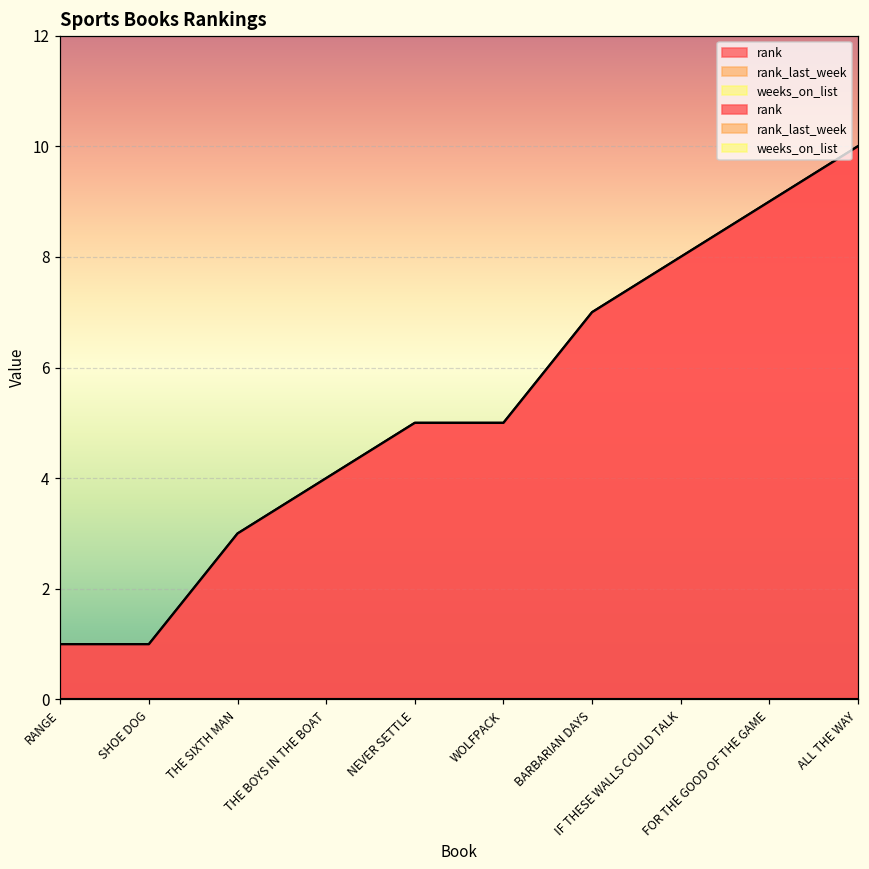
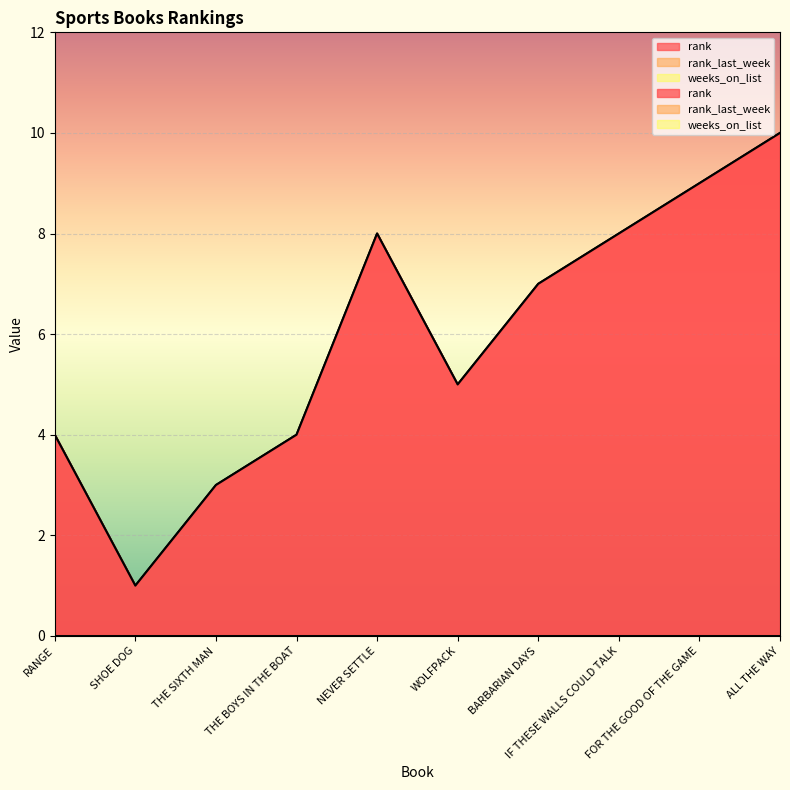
rank, RANGE: 1 -> 4
rank, NEVER SETTLE: 5 -> 8
